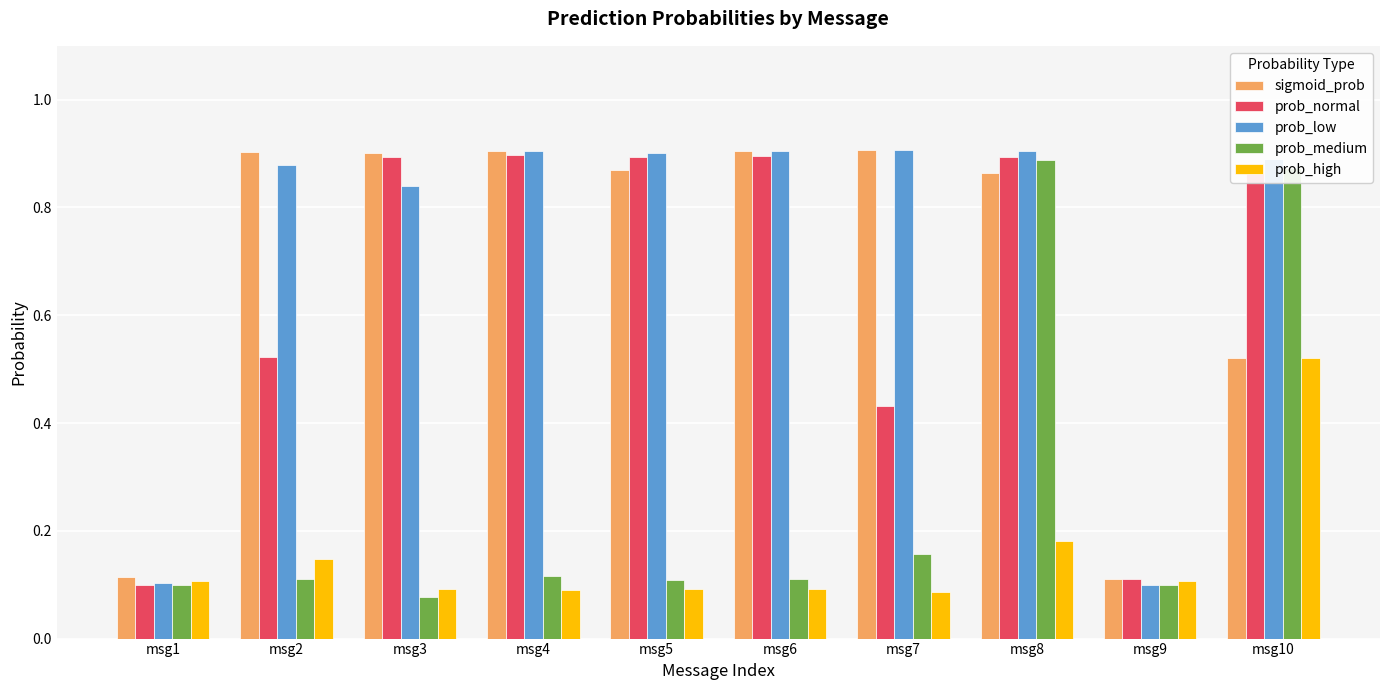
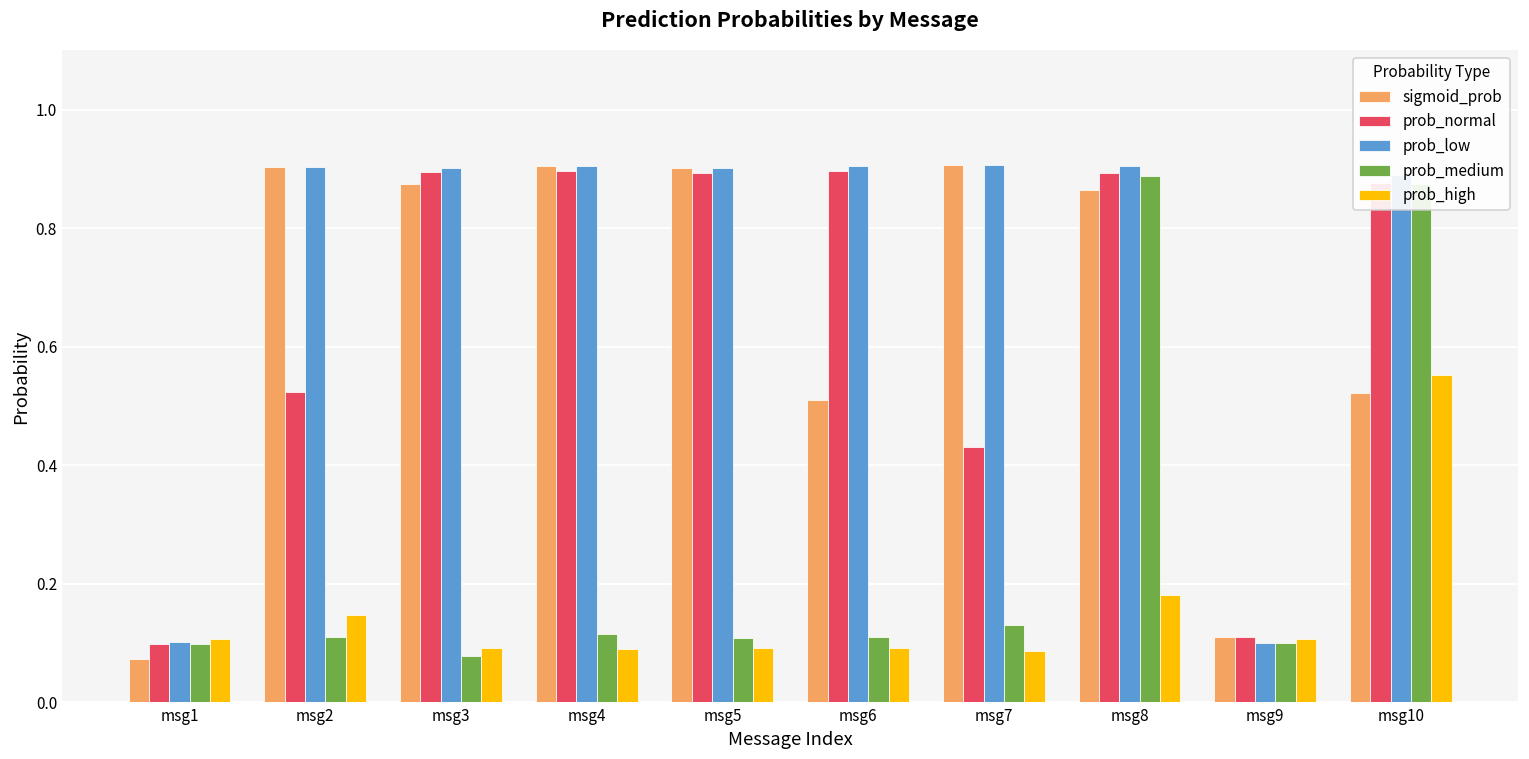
sigmoid_prob, msg1: 0.11 -> 0.07
prob_low, msg2: 0.88 -> 0.90
sigmoid_prob, msg3: 0.90 -> 0.87
prob_low, msg3: 0.84 -> 0.90
sigmoid_prob, msg5: 0.87 -> 0.90
sigmoid_prob, msg6: 0.90 -> 0.51
prob_medium, msg7: 0.16 -> 0.13
prob_high, msg10: 0.52 -> 0.55
